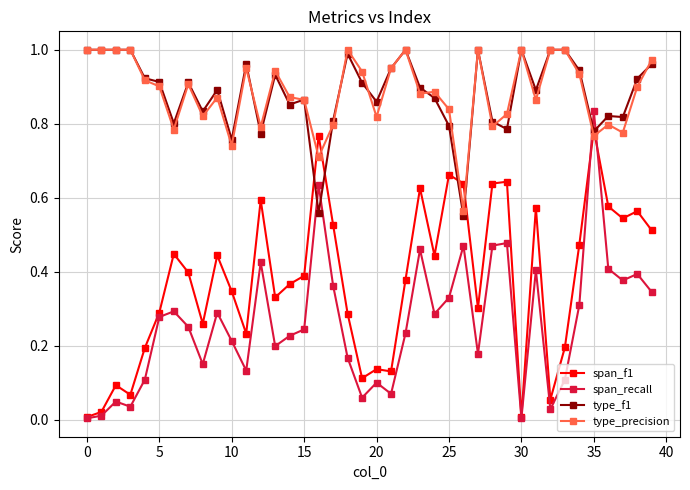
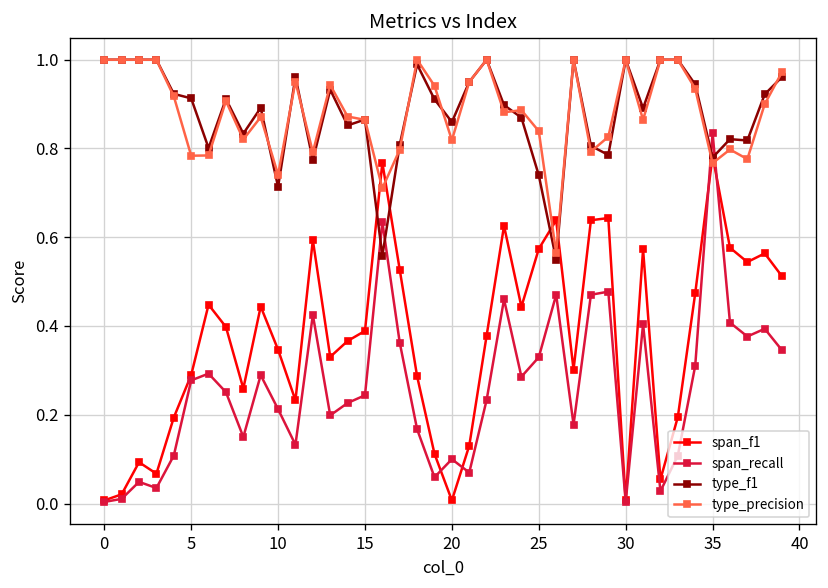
type_precision, 5: 0.90 -> 0.78
type_f1, 10: 0.76 -> 0.71
span_f1, 20: 0.14 -> 0.01
span_f1, 25: 0.66 -> 0.57
type_f1, 25: 0.79 -> 0.74
